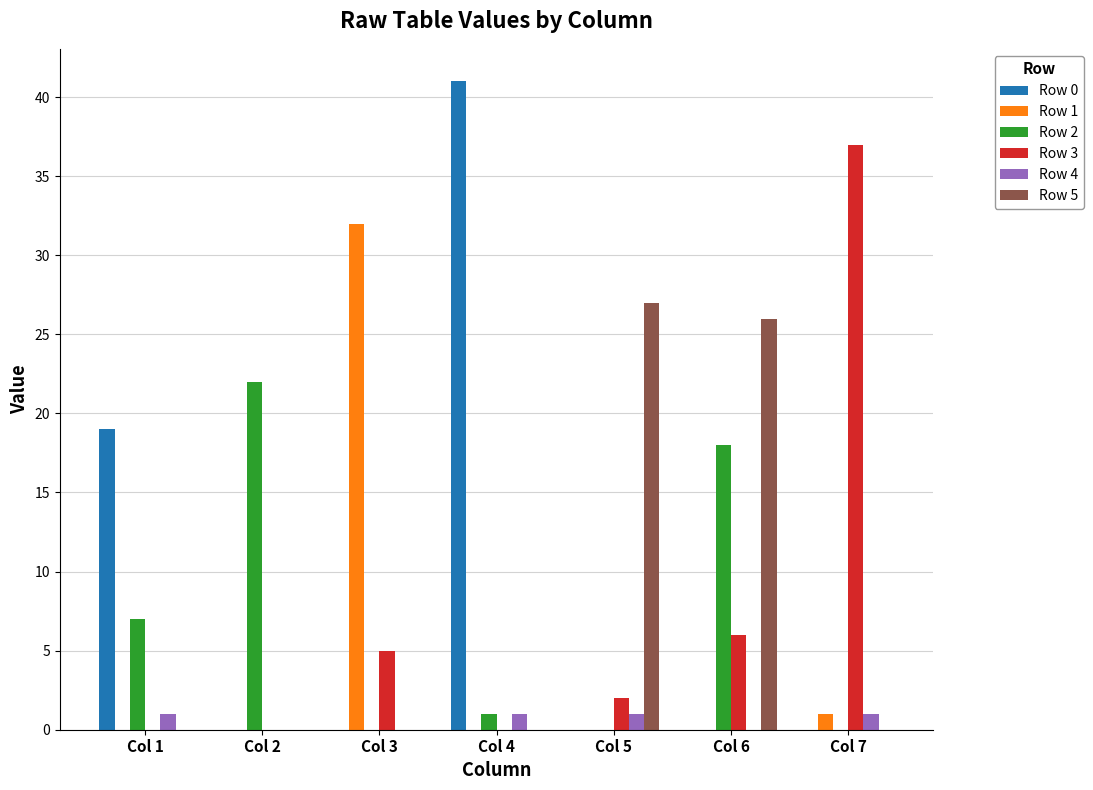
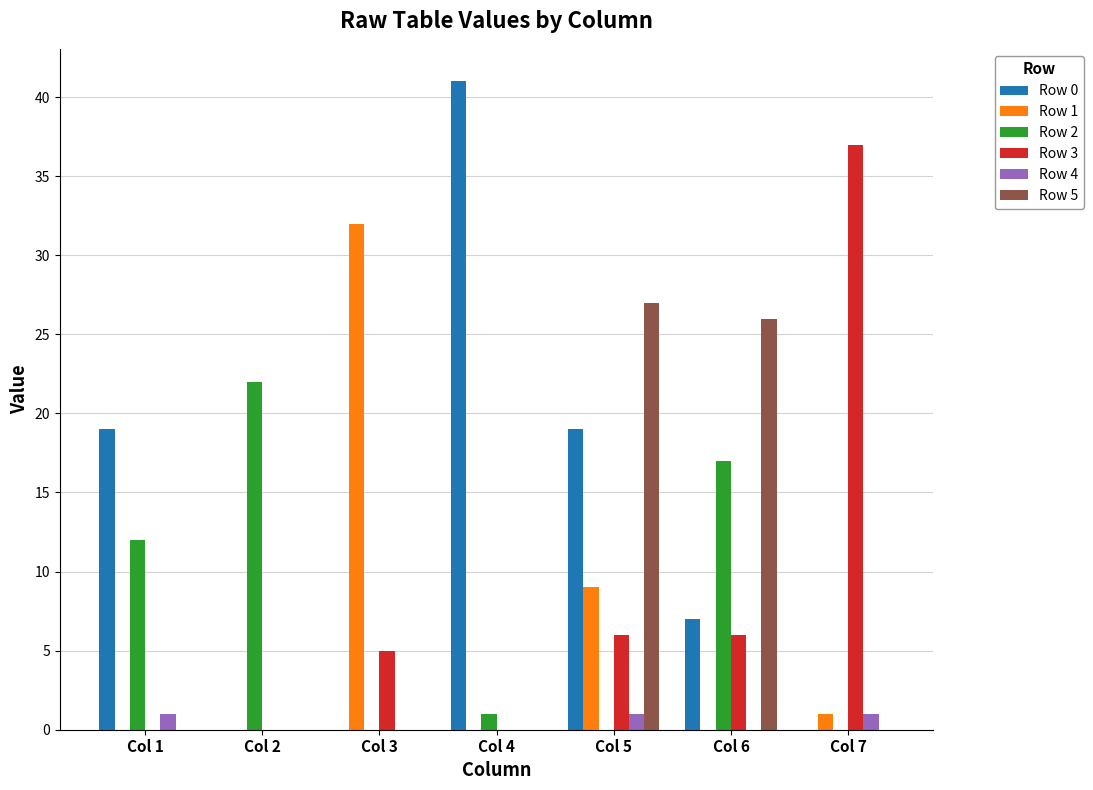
Row 2, Col 1: 7 -> 12
Row 4, Col 4: 1 -> 0
Row 0, Col 5: 0 -> 19
Row 1, Col 5: 0 -> 9
Row 3, Col 5: 2 -> 6
Row 0, Col 6: 0 -> 7
Row 2, Col 6: 18 -> 17
